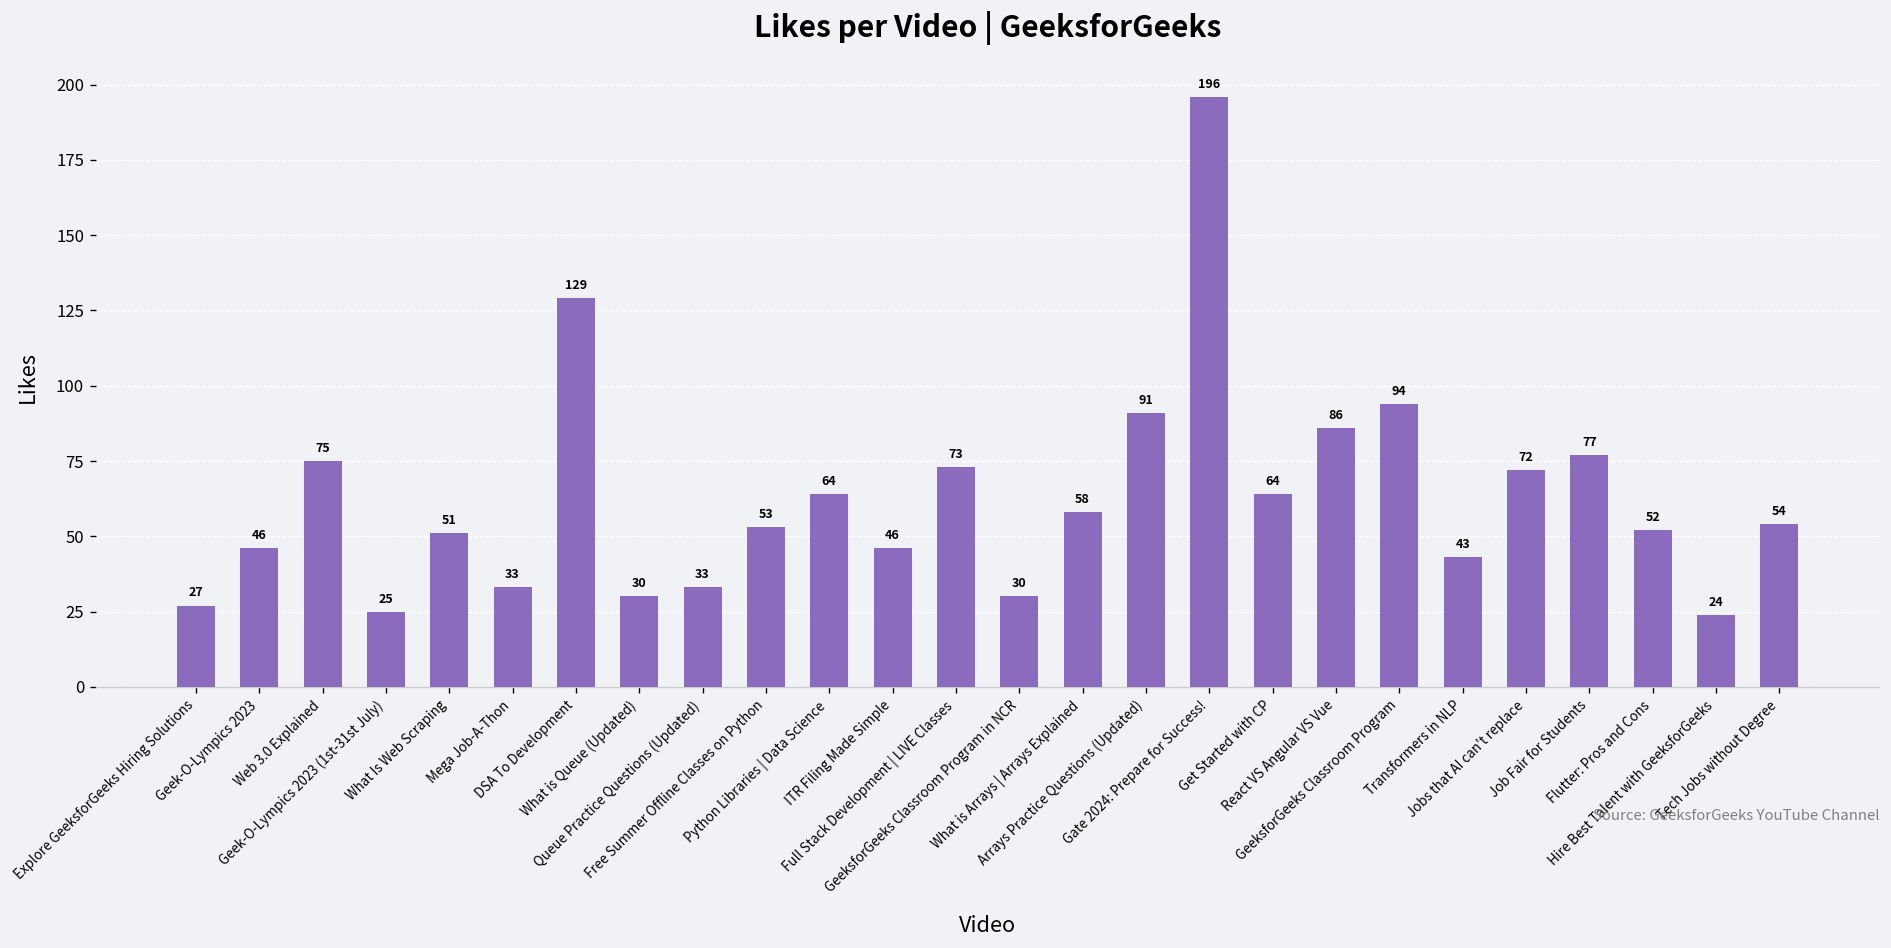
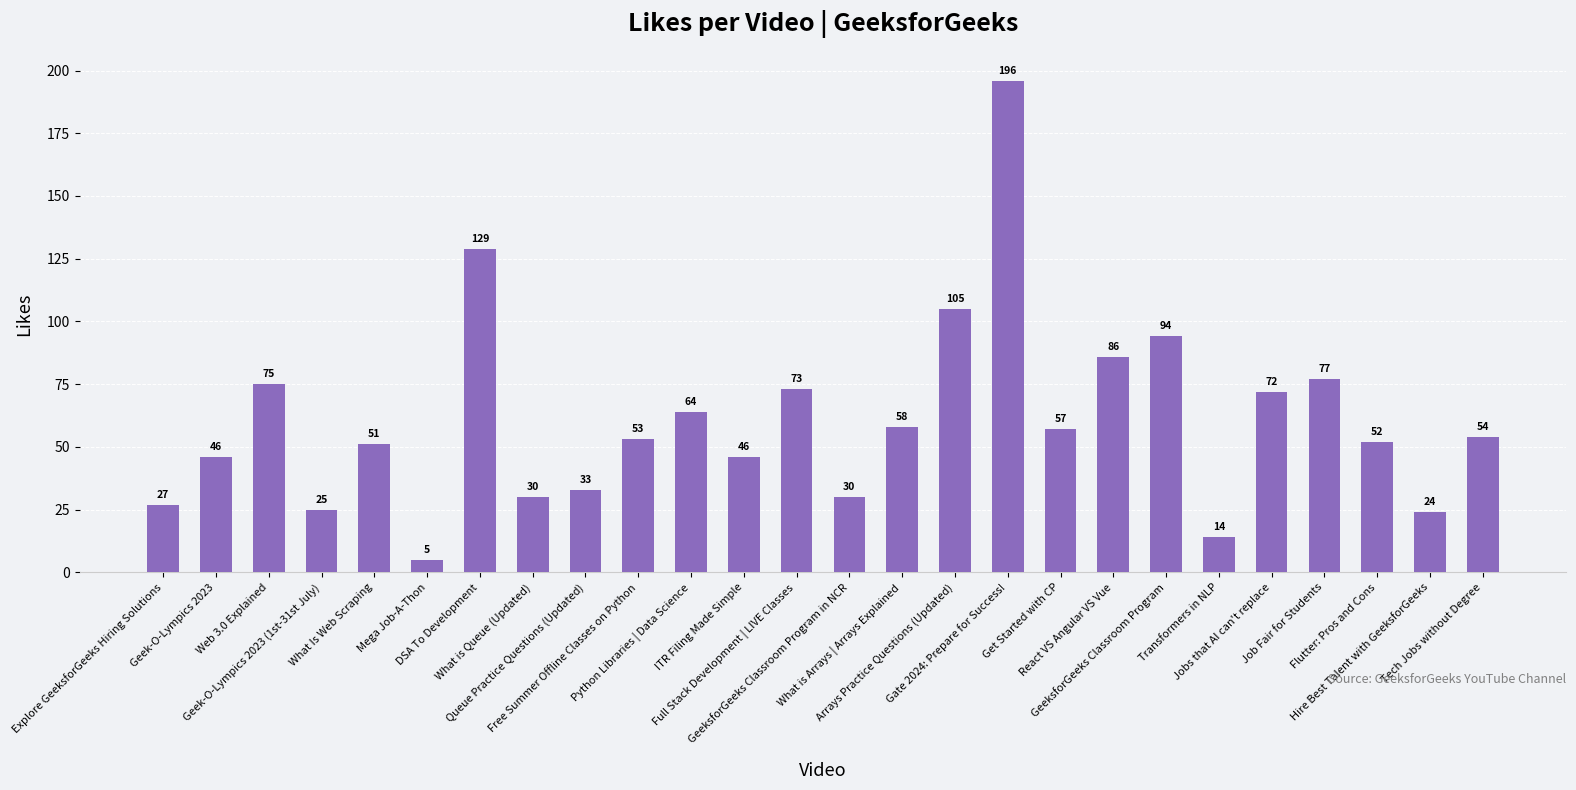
Mega Job-A-Thon: 33 -> 5
Arrays Practice Questions (Updated): 91 -> 105
Get Started with CP: 64 -> 57
Transformers in NLP: 43 -> 14
